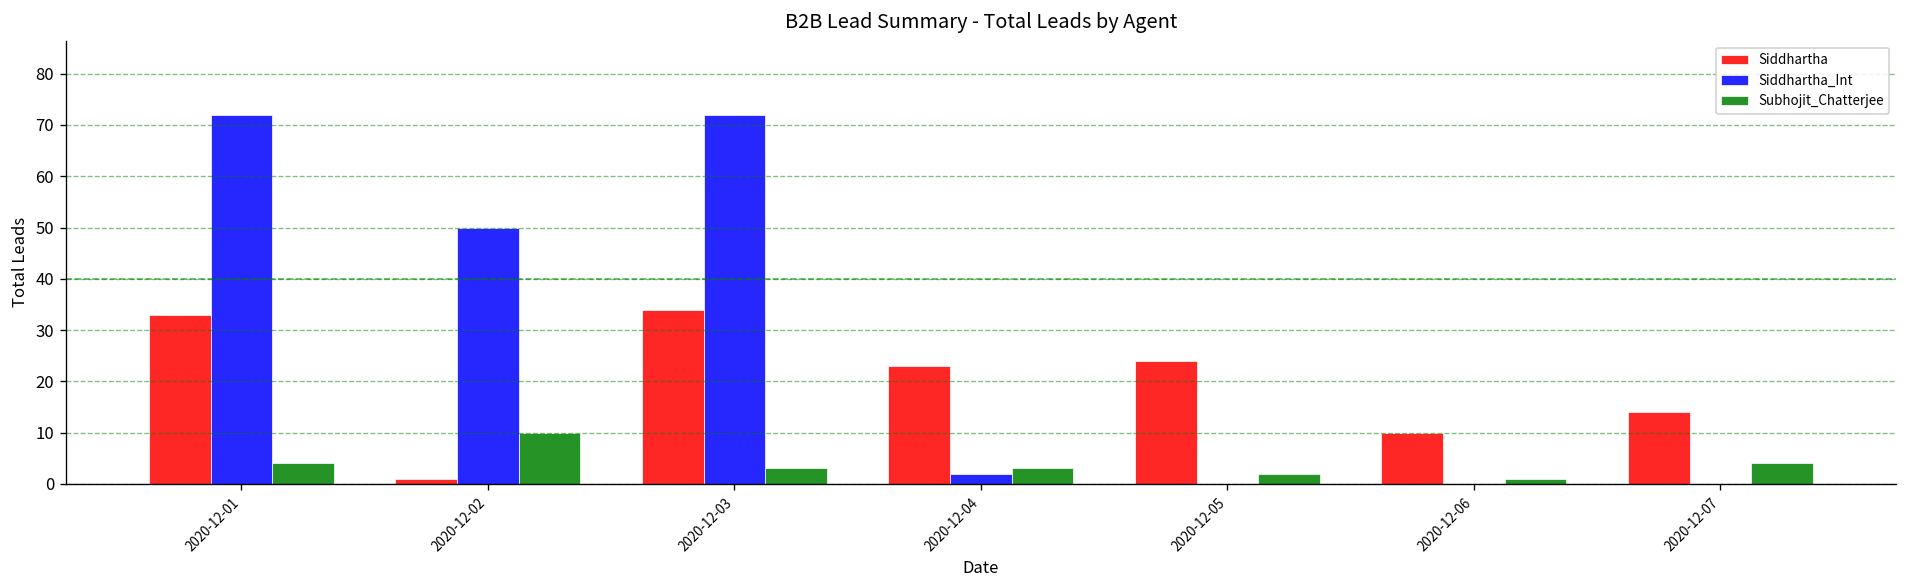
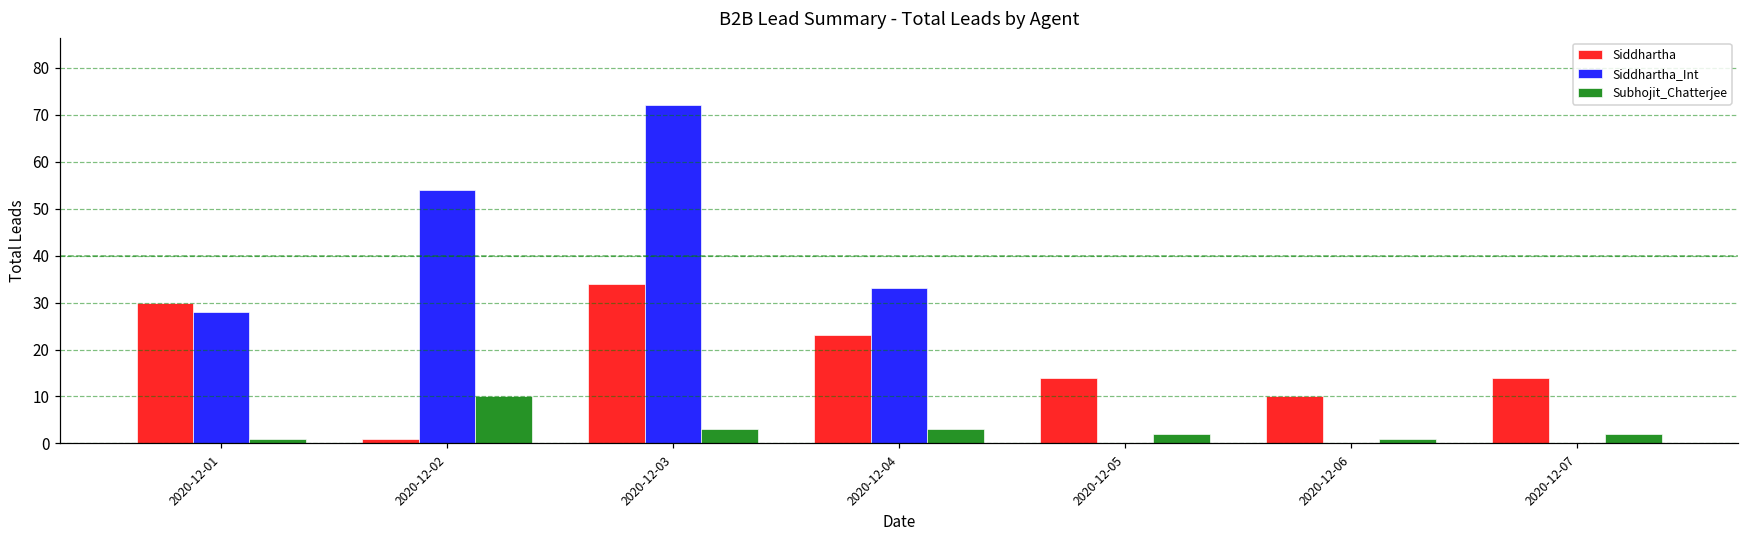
Siddhartha, 2020-12-01: 33 -> 30
Siddhartha_Int, 2020-12-01: 72 -> 28
Subhojit_Chatterjee, 2020-12-01: 4 -> 1
Siddhartha_Int, 2020-12-02: 50 -> 54
Siddhartha_Int, 2020-12-04: 2 -> 33
Siddhartha, 2020-12-05: 24 -> 14
Subhojit_Chatterjee, 2020-12-07: 4 -> 2
